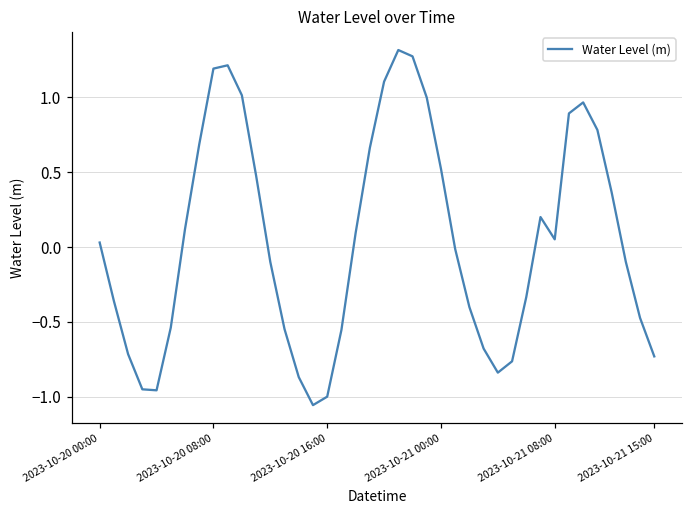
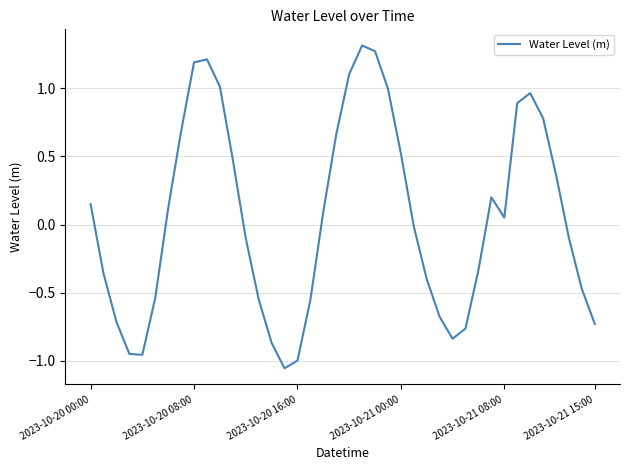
2023-10-20 00:00: 0.03 -> 0.15
